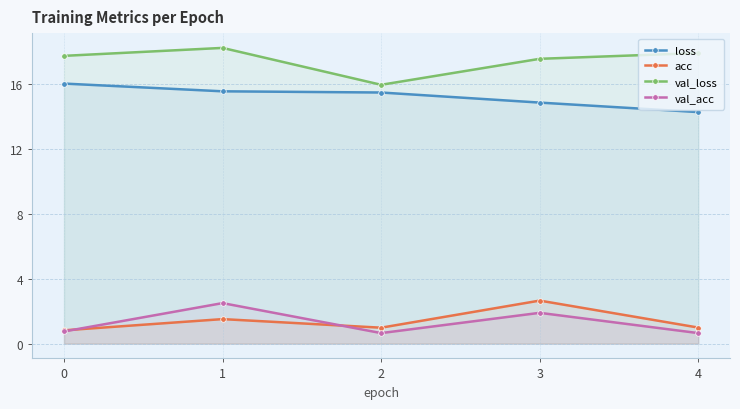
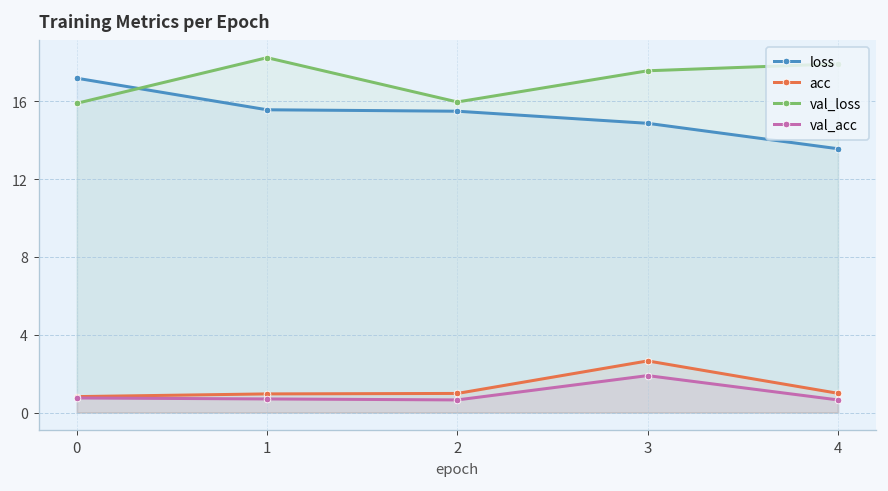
loss, 0: 16.0 -> 17.2
val_loss, 0: 17.8 -> 15.9
acc, 1: 1.5 -> 1.0
val_acc, 1: 2.5 -> 0.7
loss, 4: 14.3 -> 13.6
